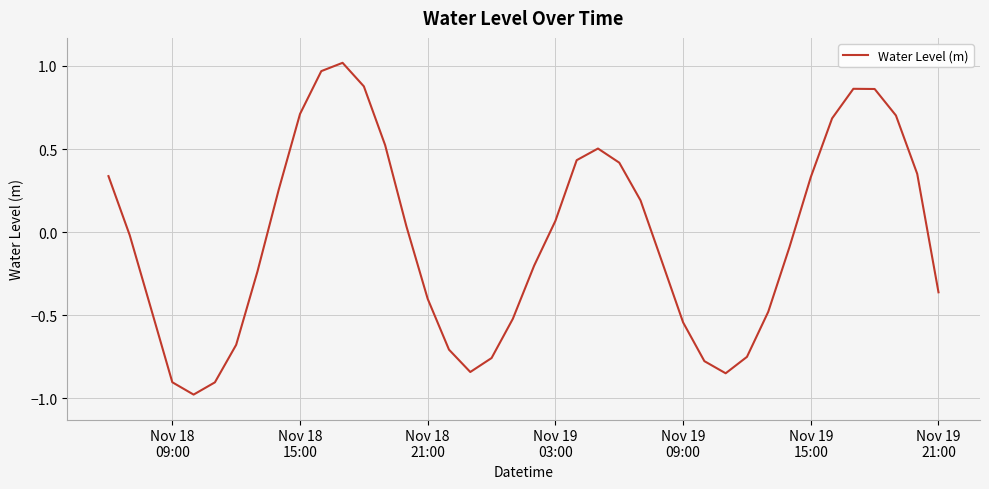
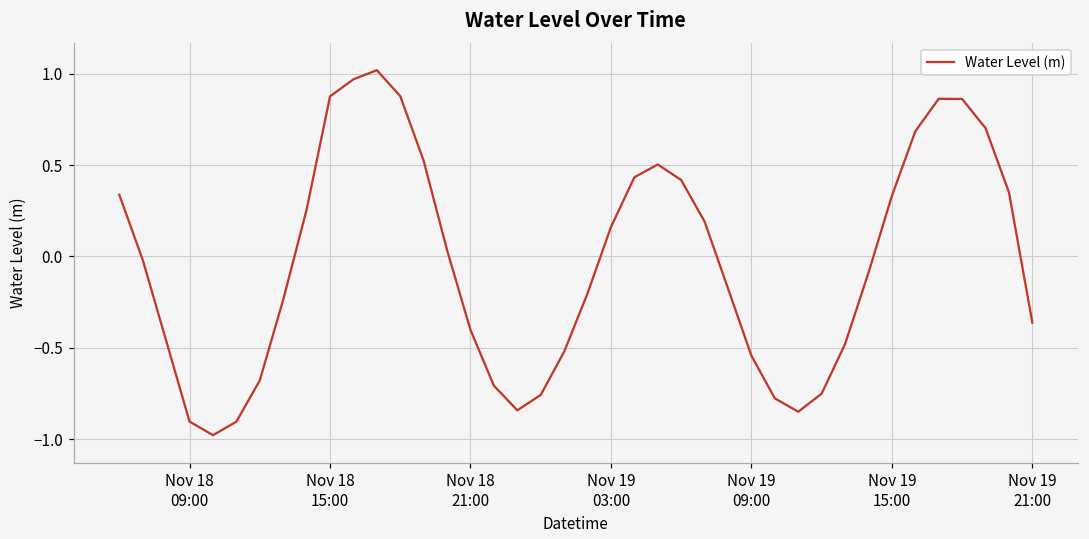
Nov 18 15:00: 0.71 -> 0.88
Nov 19 03:00: 0.07 -> 0.16
